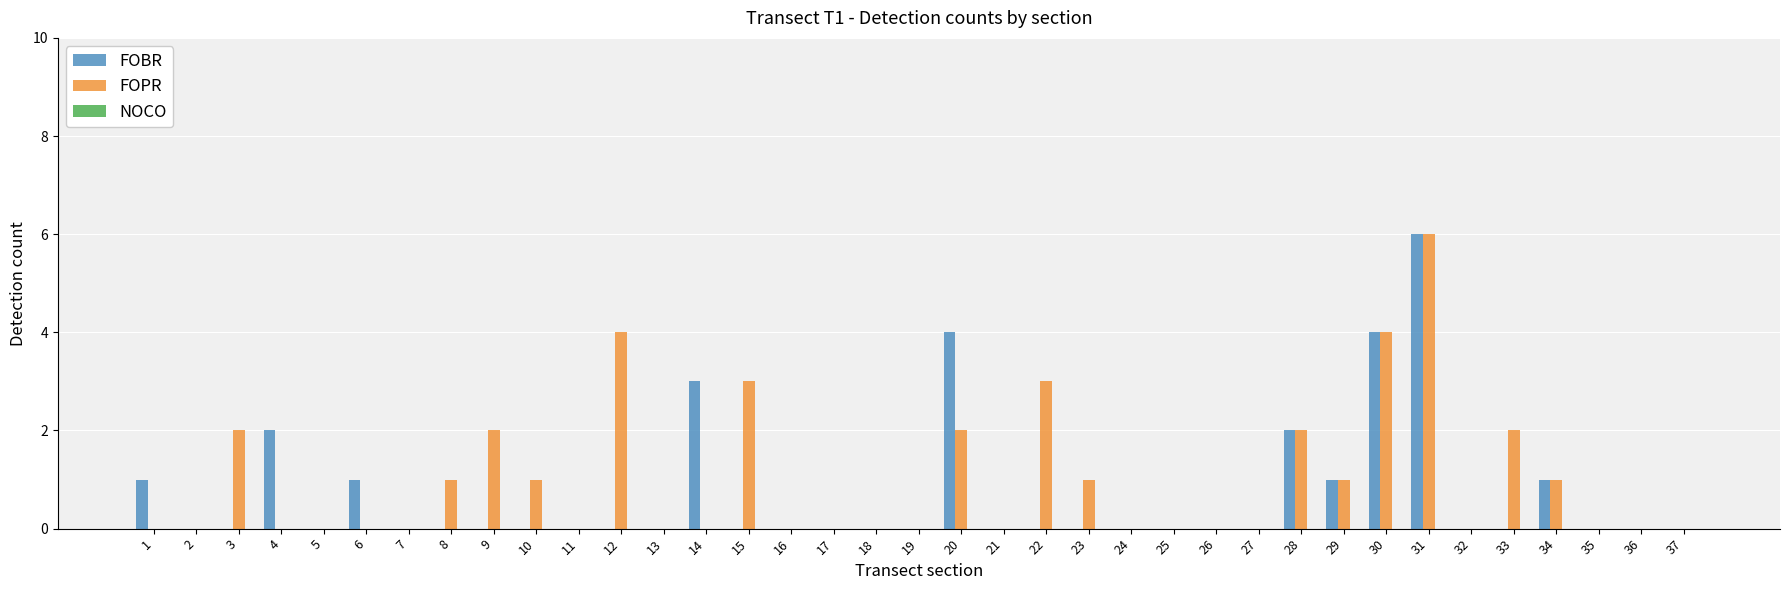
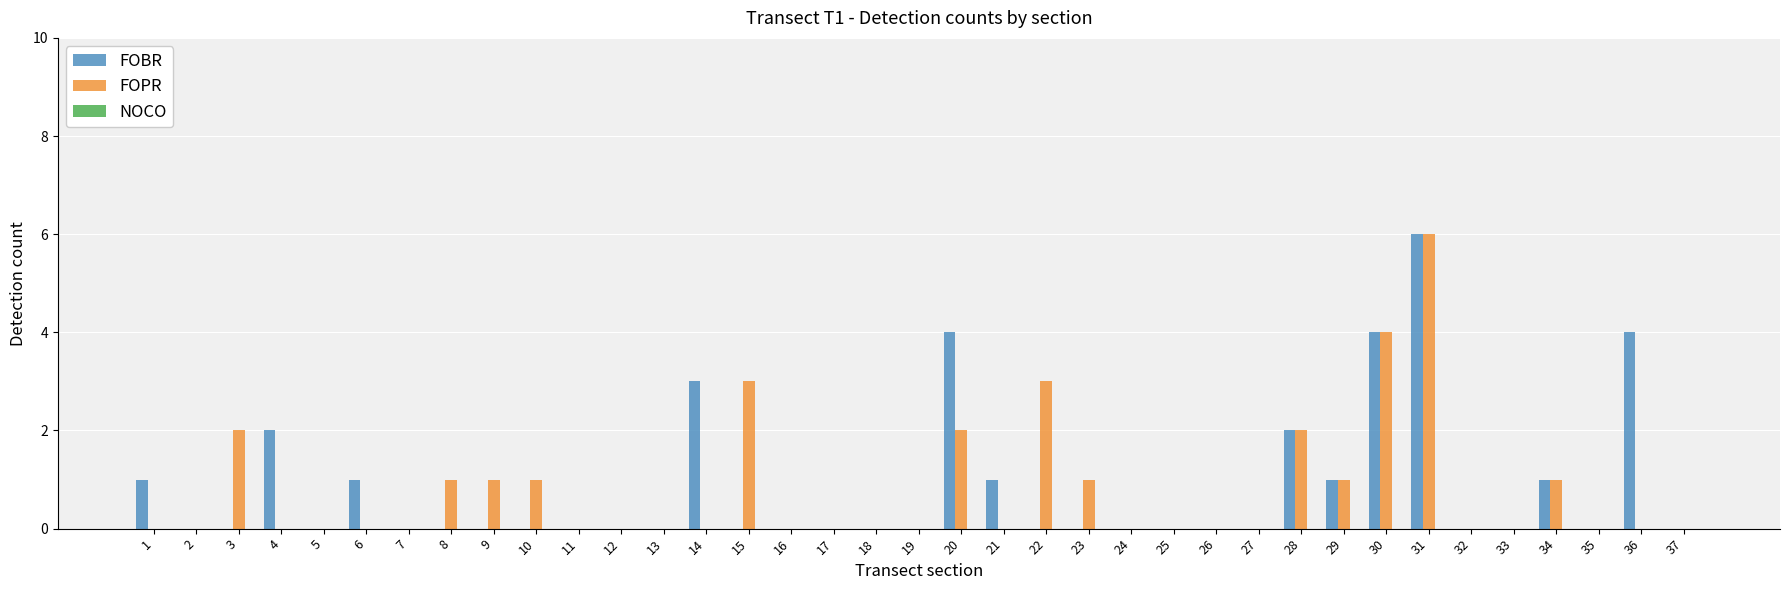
FOPR, 9: 2 -> 1
FOPR, 12: 4 -> 0
FOBR, 21: 0 -> 1
FOPR, 33: 2 -> 0
FOBR, 36: 0 -> 4
